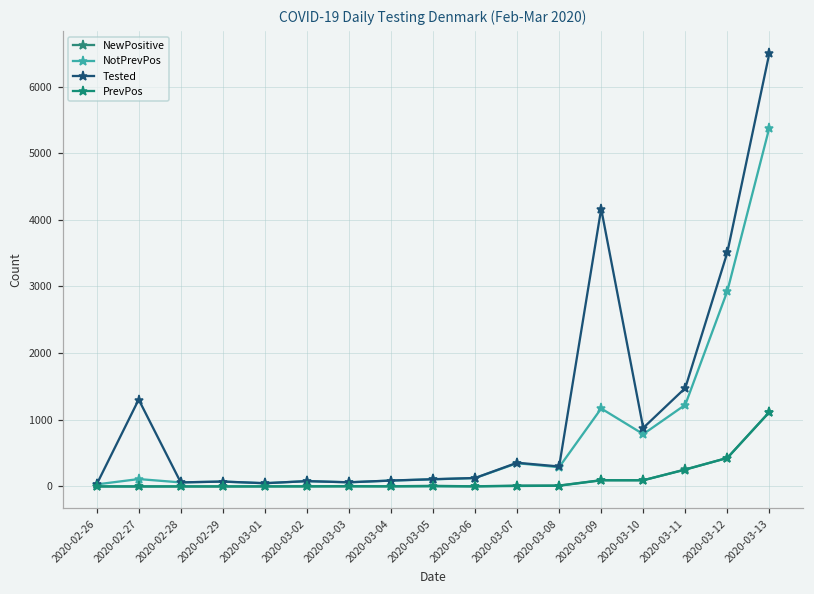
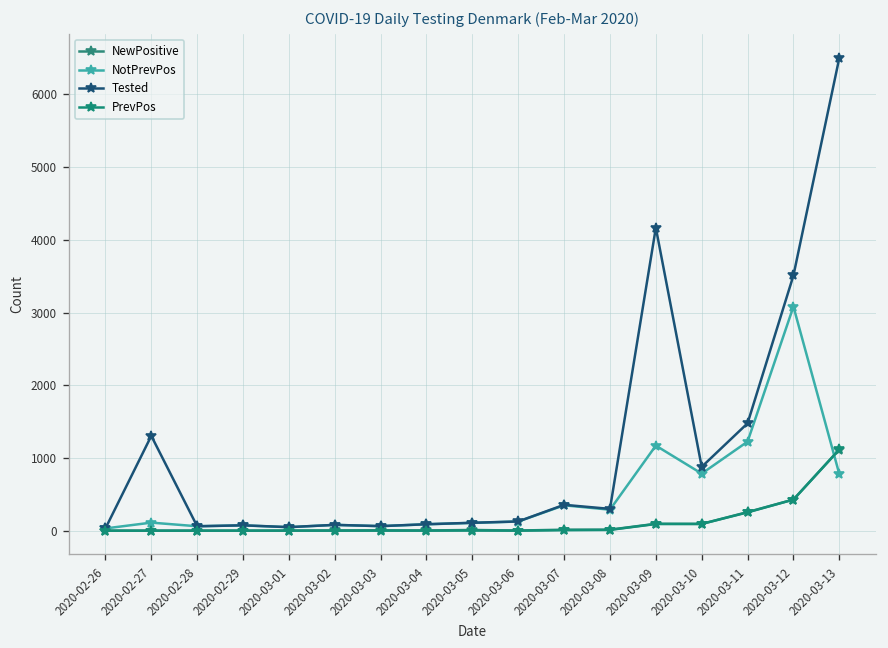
NotPrevPos, 2020-03-12: 2900 -> 3100
NotPrevPos, 2020-03-13: 5400 -> 800
